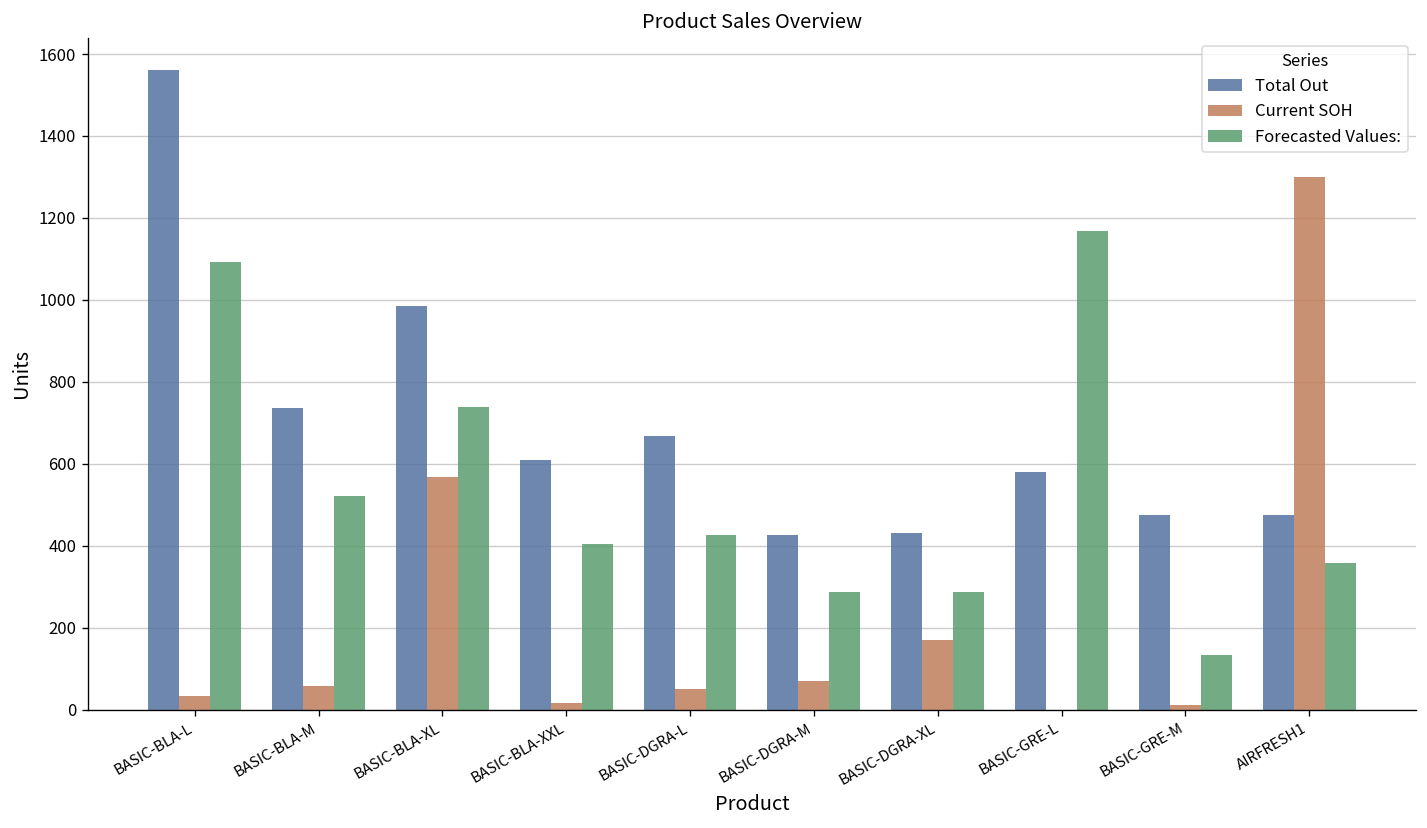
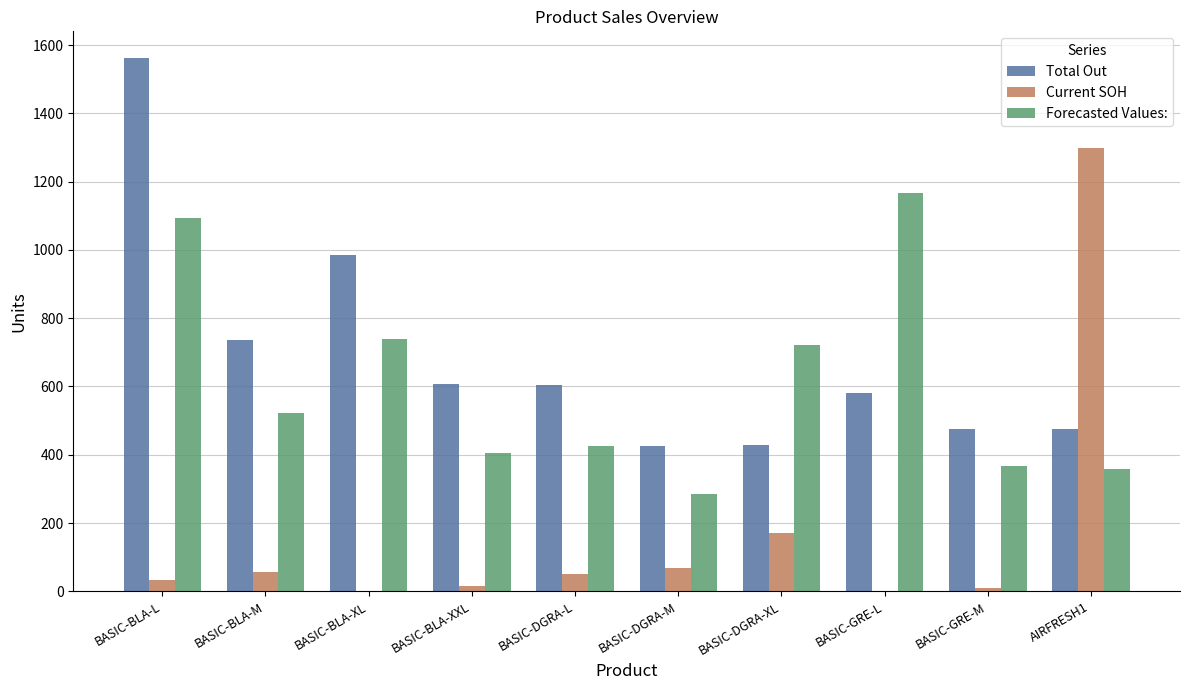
Current SOH, BASIC-BLA-XL: 570 -> 0
Total Out, BASIC-DGRA-L: 670 -> 600
Forecasted Values:, BASIC-DGRA-XL: 290 -> 720
Forecasted Values:, BASIC-GRE-M: 130 -> 370
